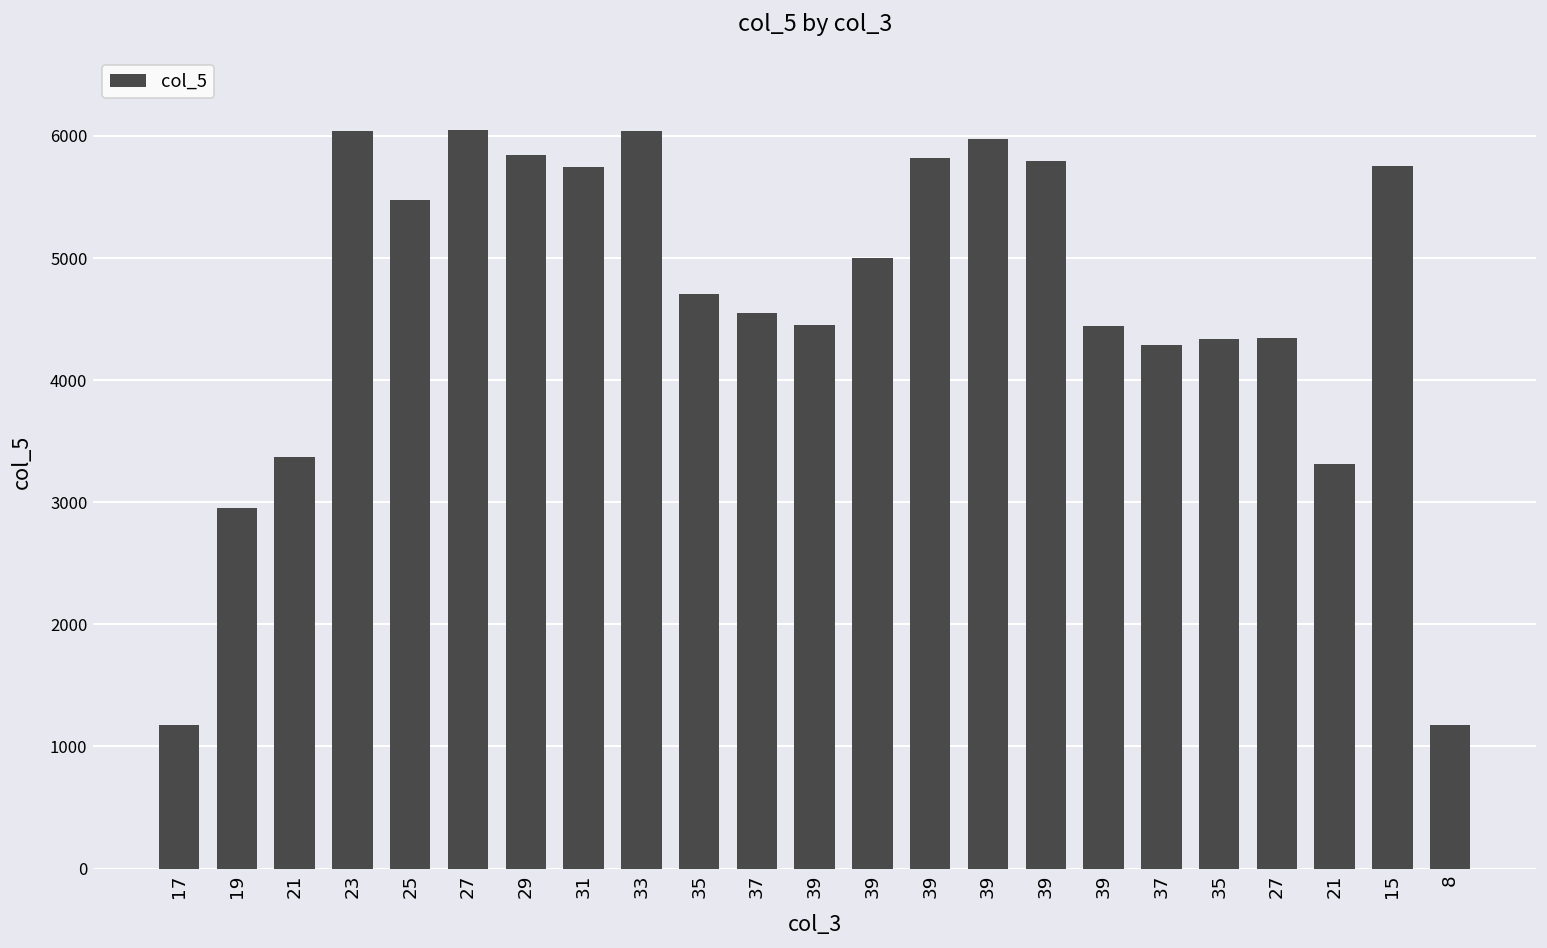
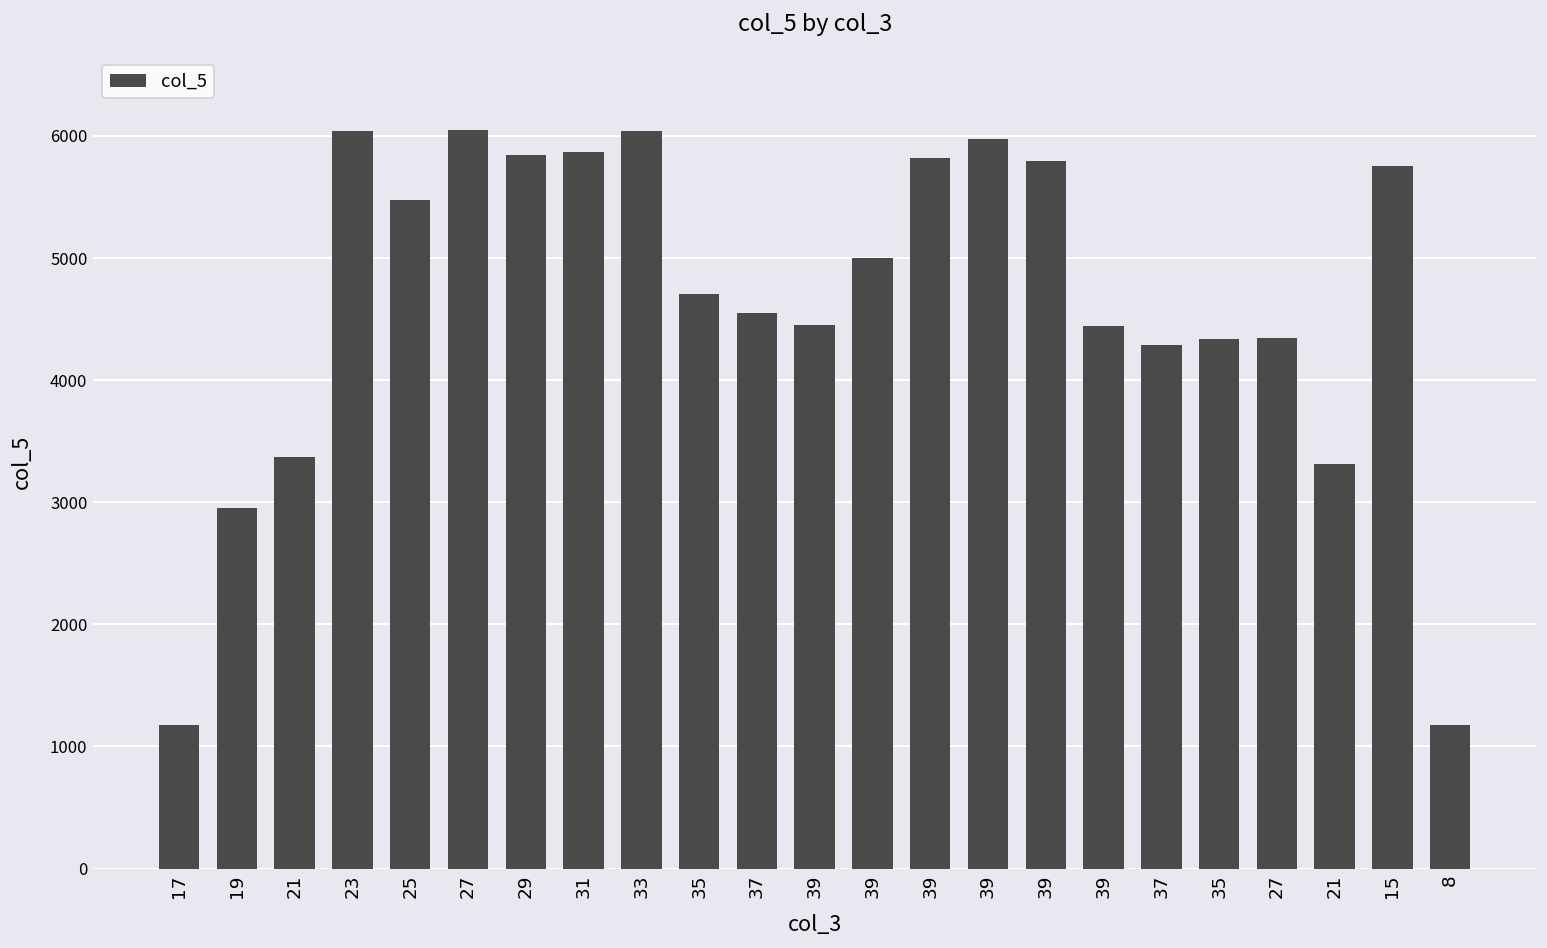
31: 5740 -> 5870
